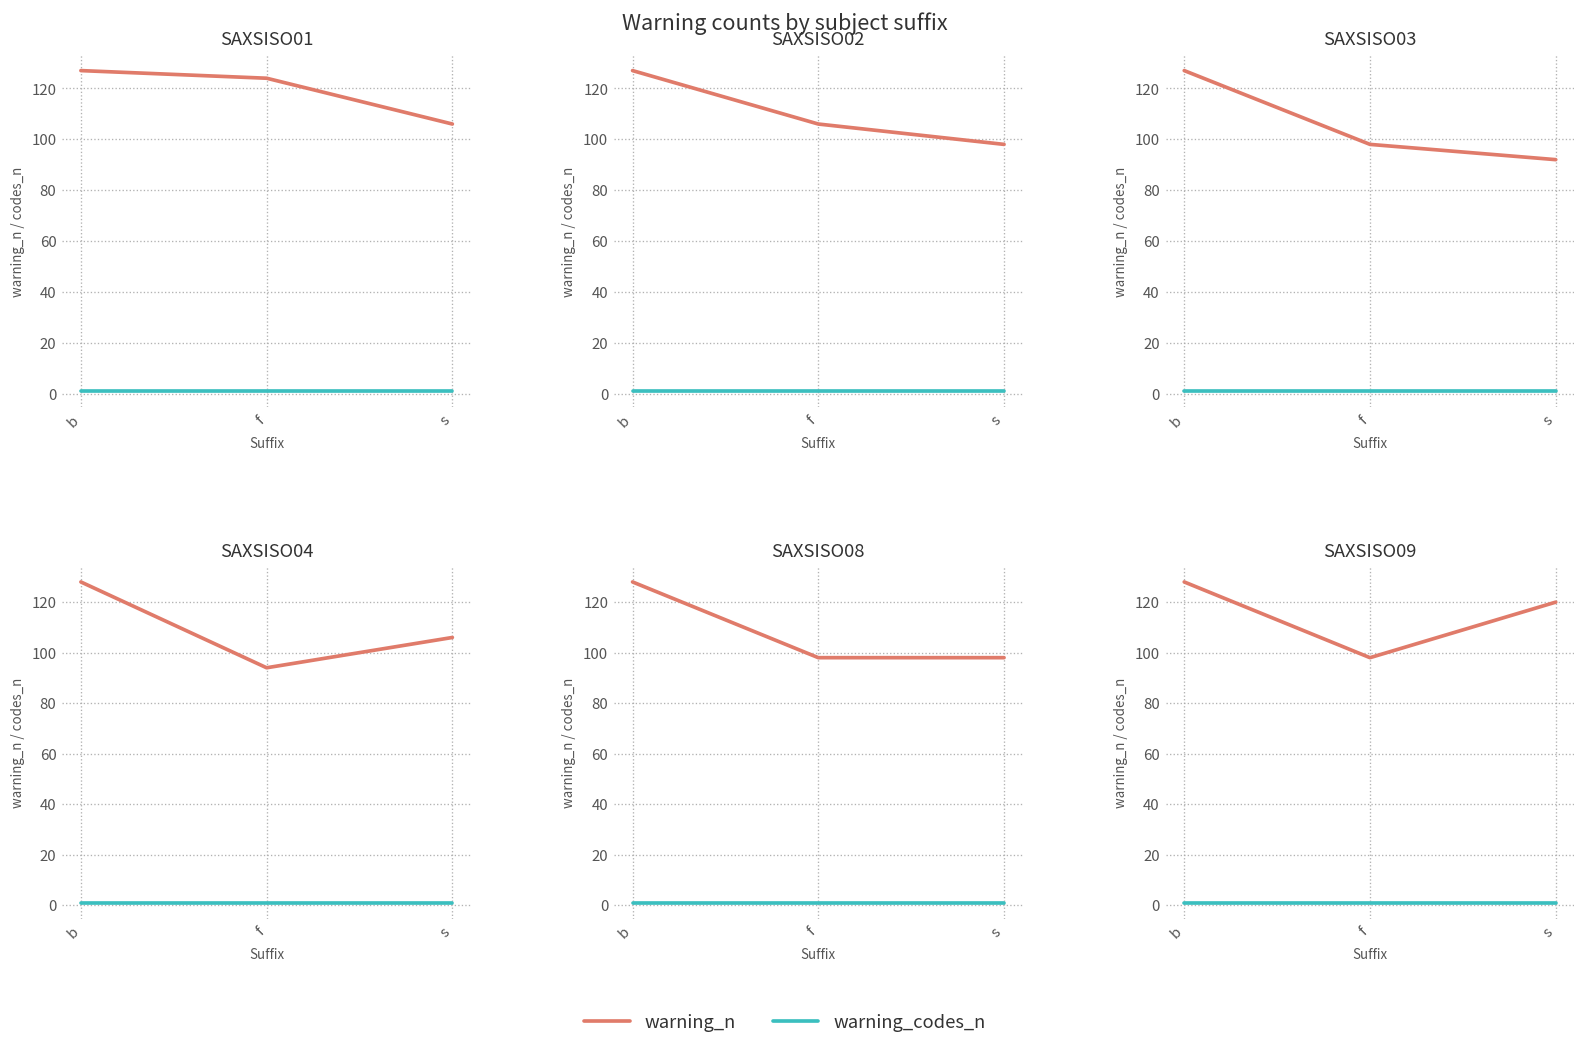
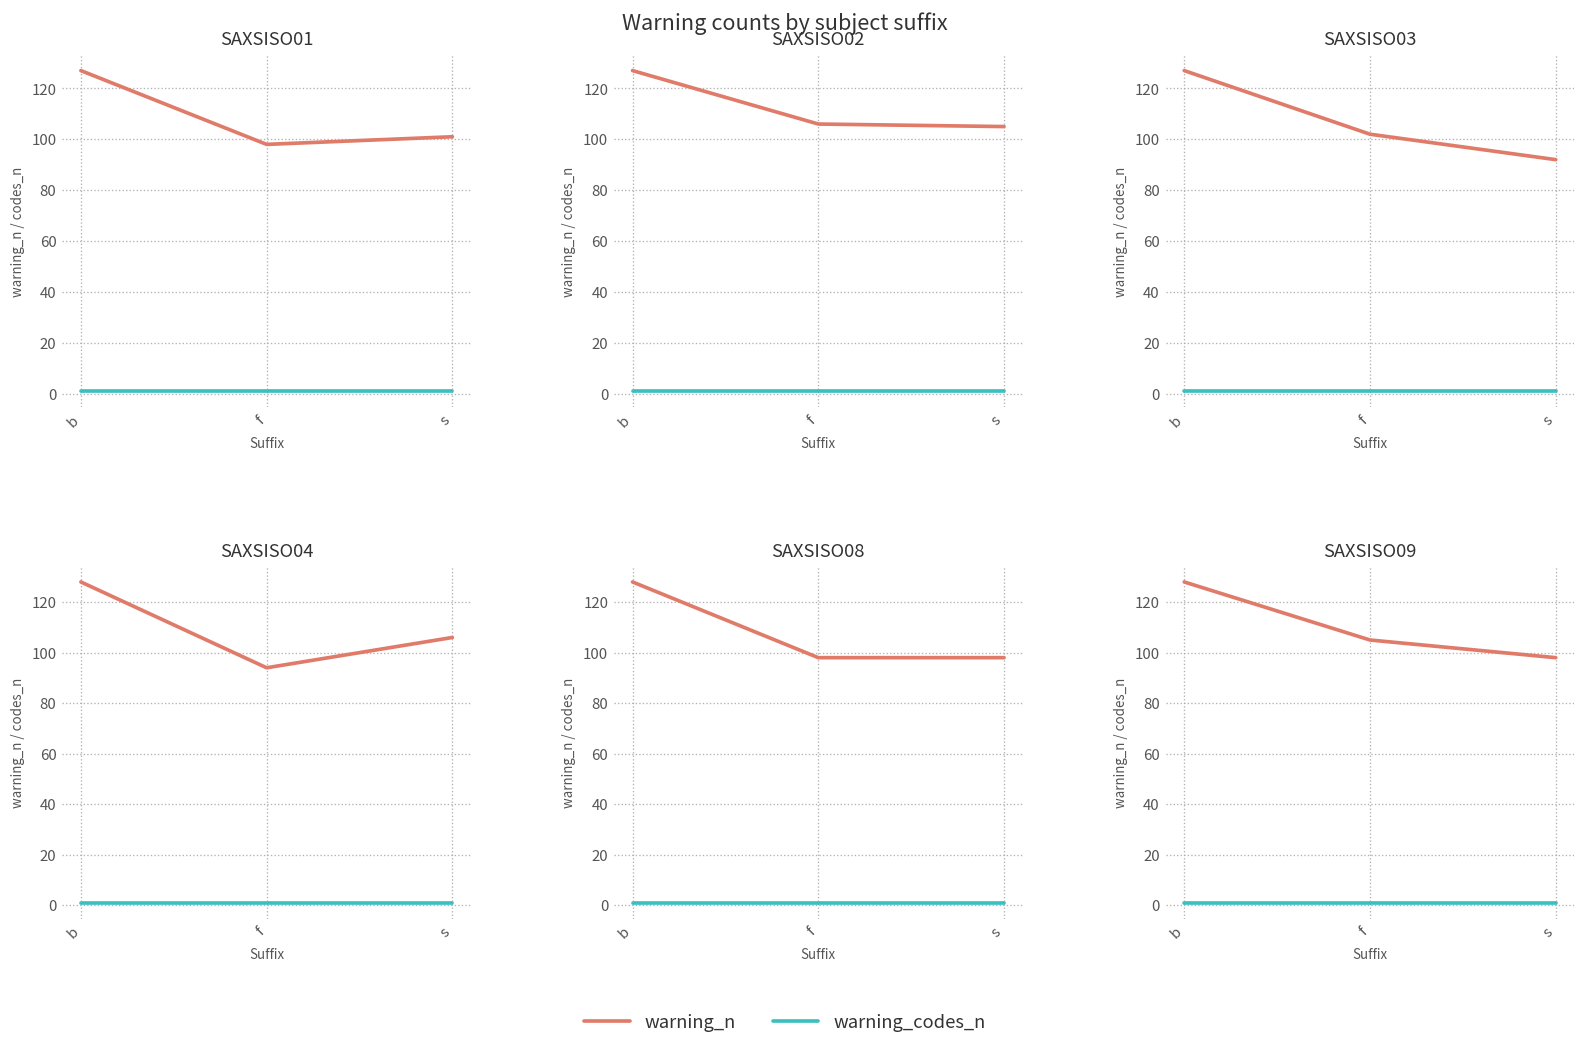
SAXSISO01, warning_n, f: 124 -> 98
SAXSISO01, warning_n, s: 106 -> 101
SAXSISO02, warning_n, s: 98 -> 105
SAXSISO03, warning_n, f: 98 -> 102
SAXSISO09, warning_n, f: 98 -> 105
SAXSISO09, warning_n, s: 120 -> 98
